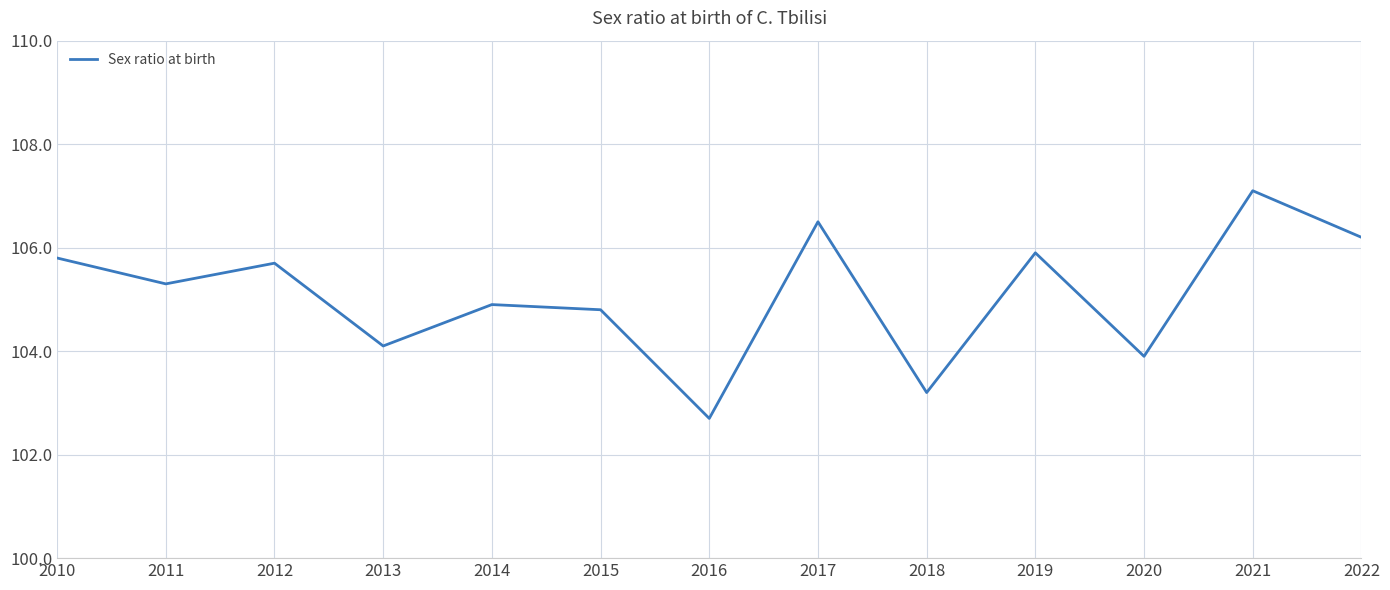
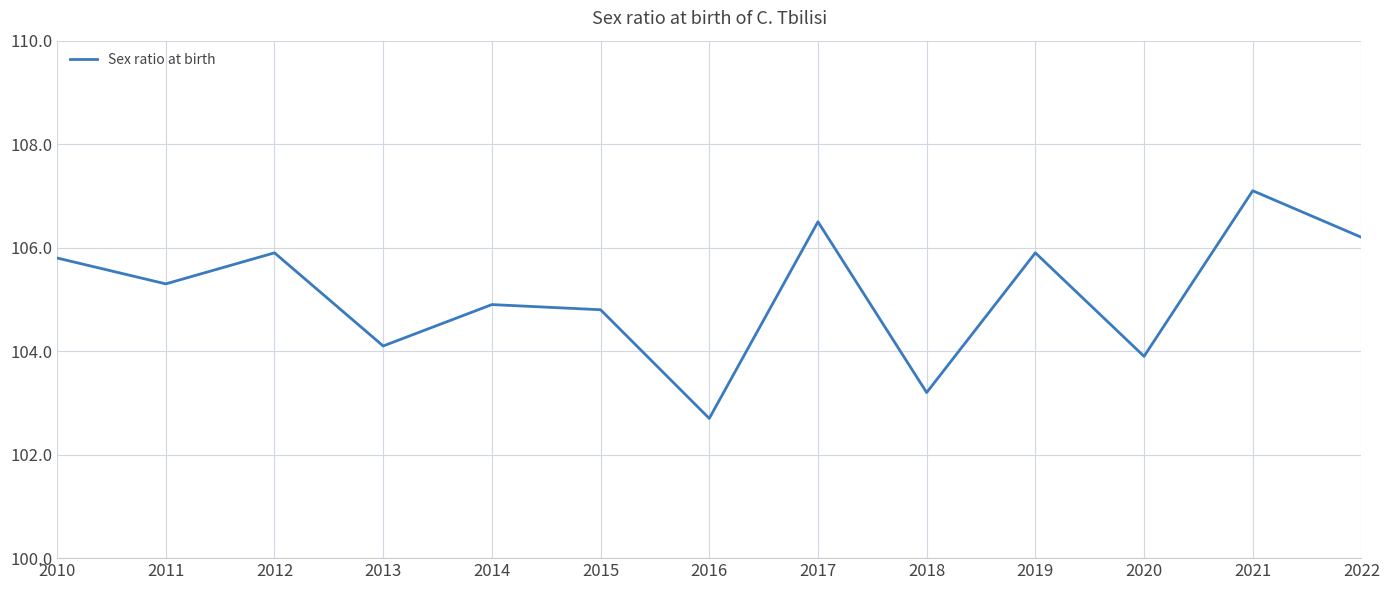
2012: 105.7 -> 105.9
